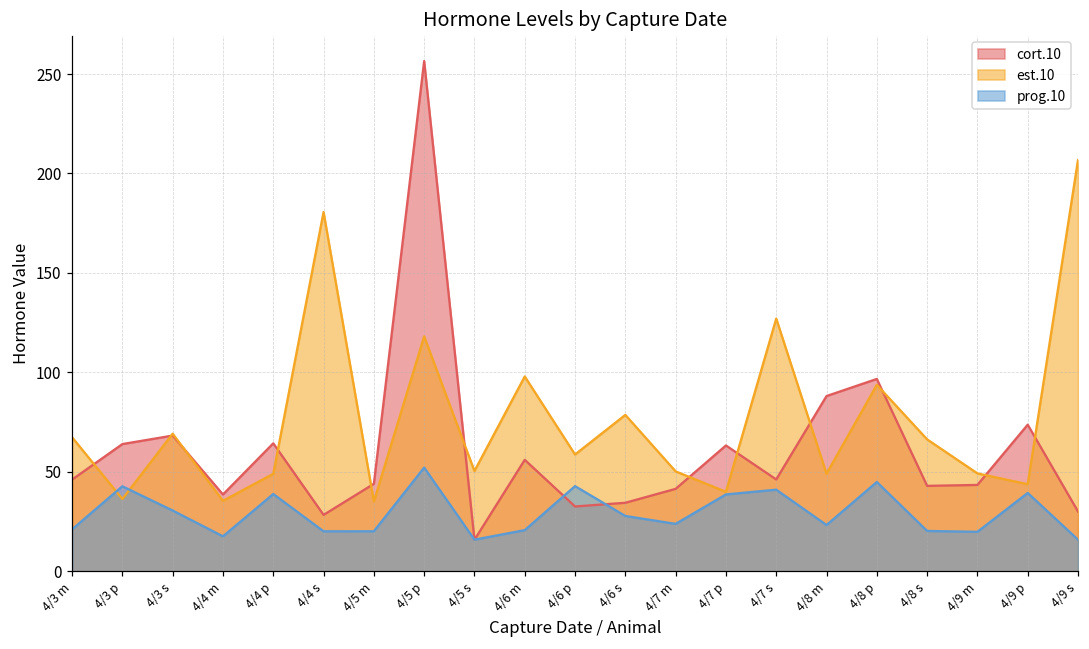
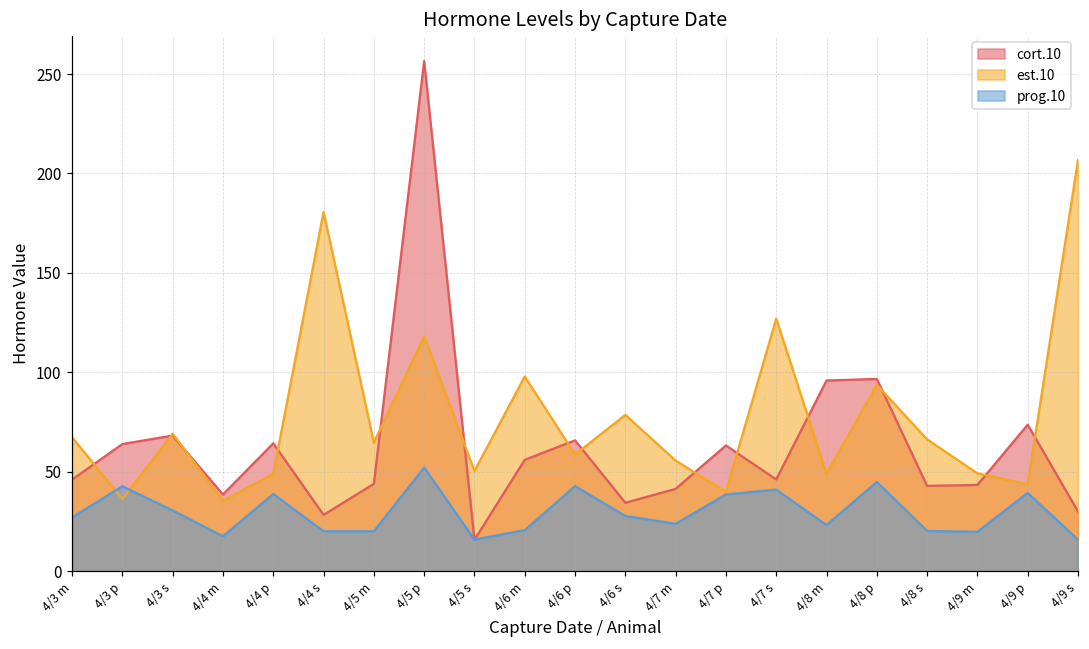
prog.10, 4/3 m: 21 -> 27
est.10, 4/5 m: 35 -> 65
cort.10, 4/6 p: 33 -> 66
est.10, 4/7 m: 50 -> 56
cort.10, 4/8 m: 88 -> 96
